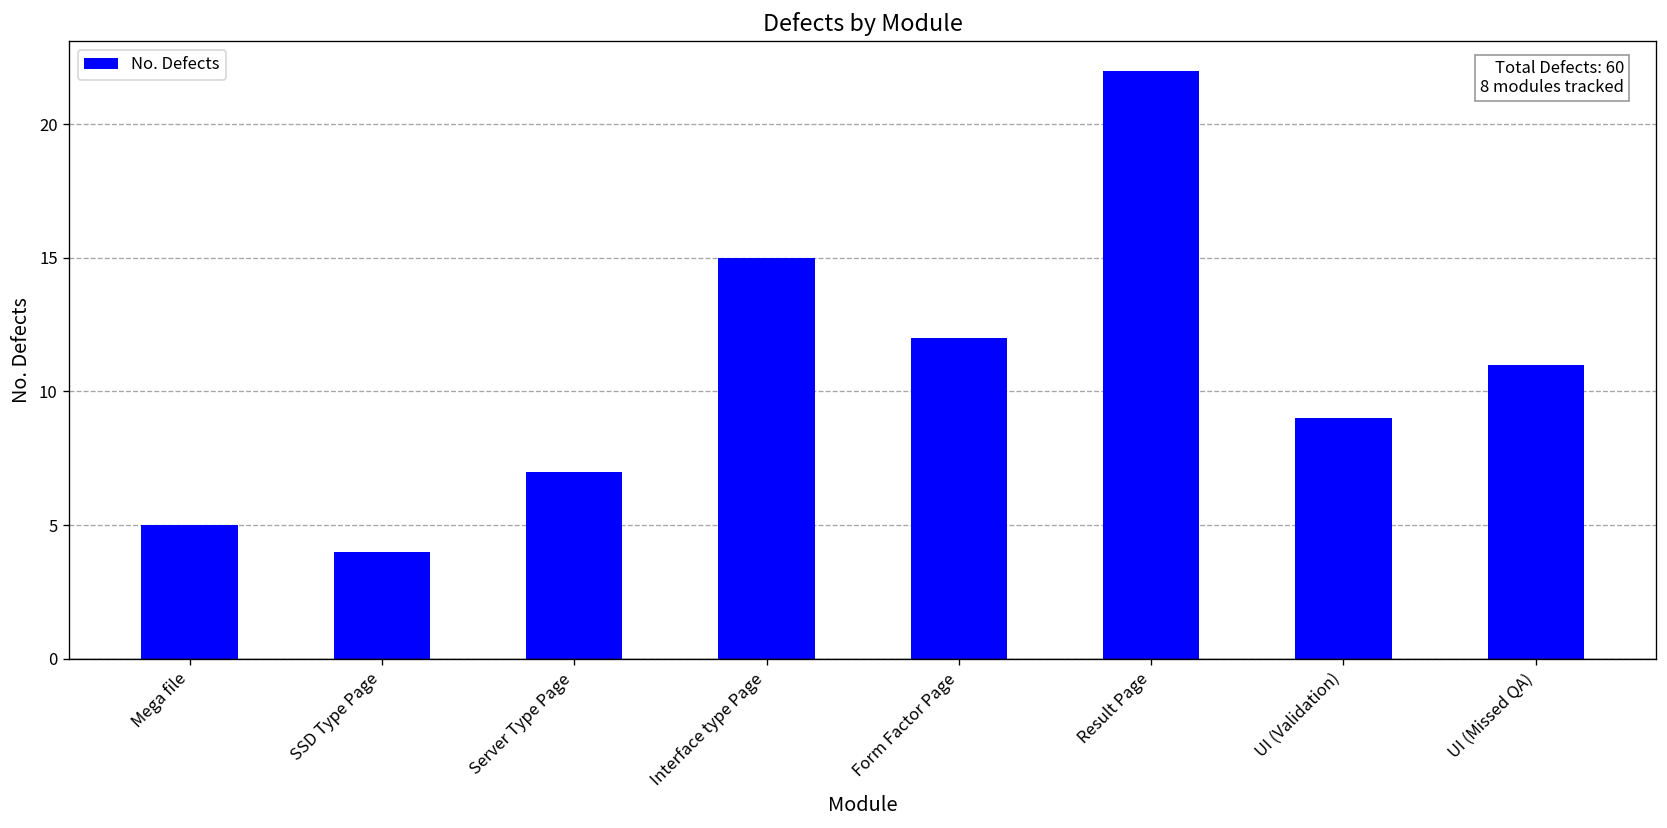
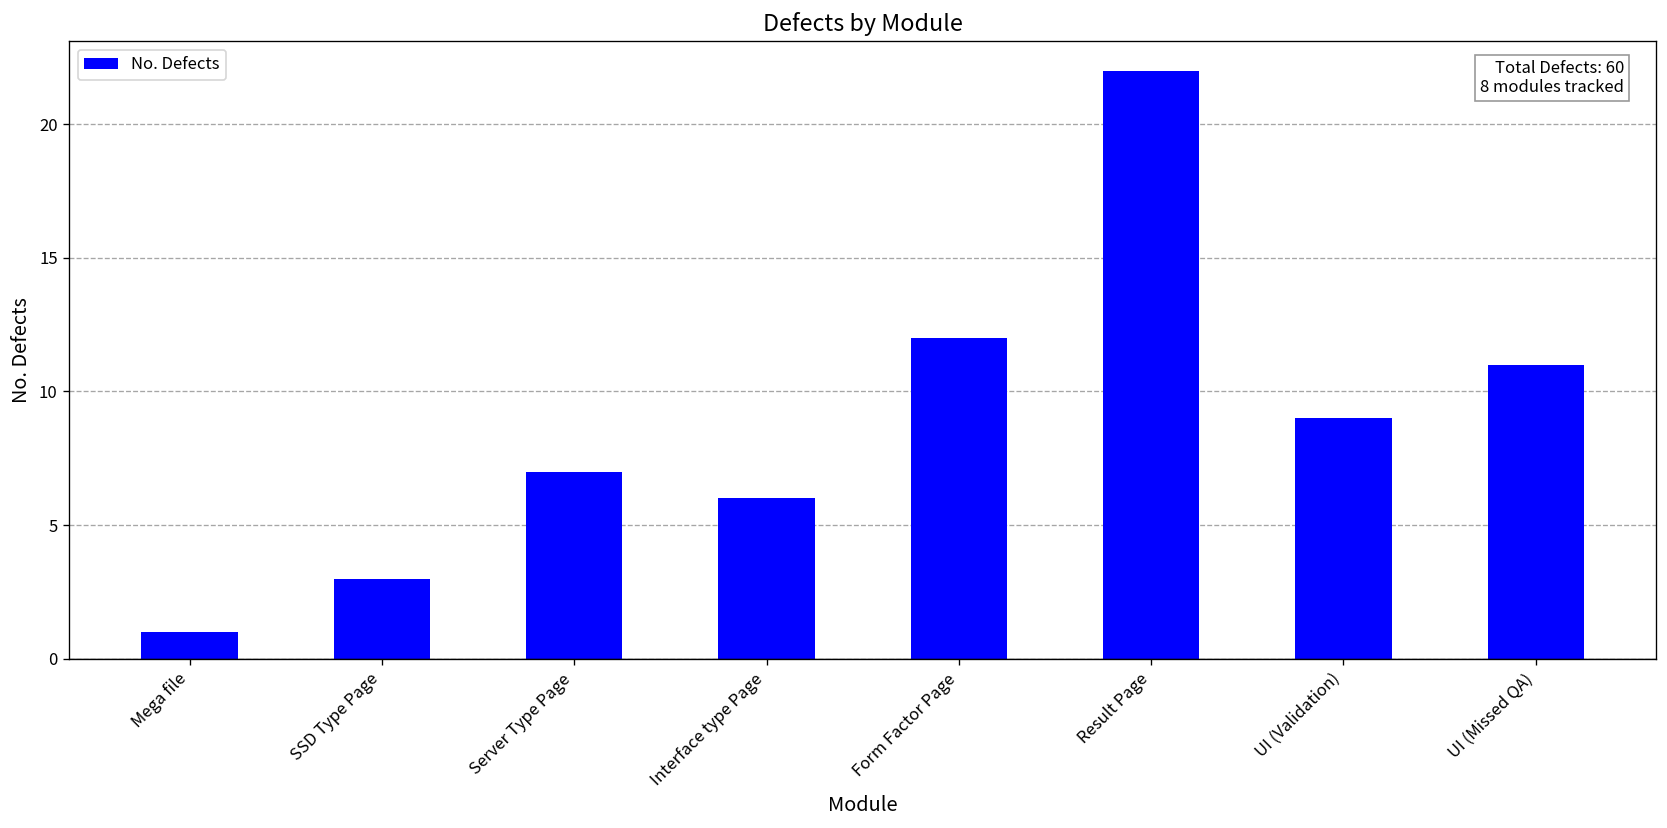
Mega file: 5 -> 1
SSD Type Page: 4 -> 3
Interface type Page: 15 -> 6
